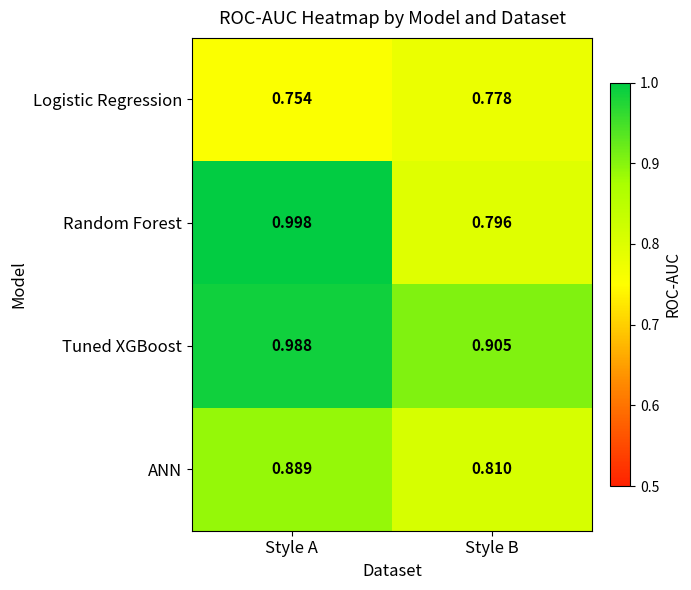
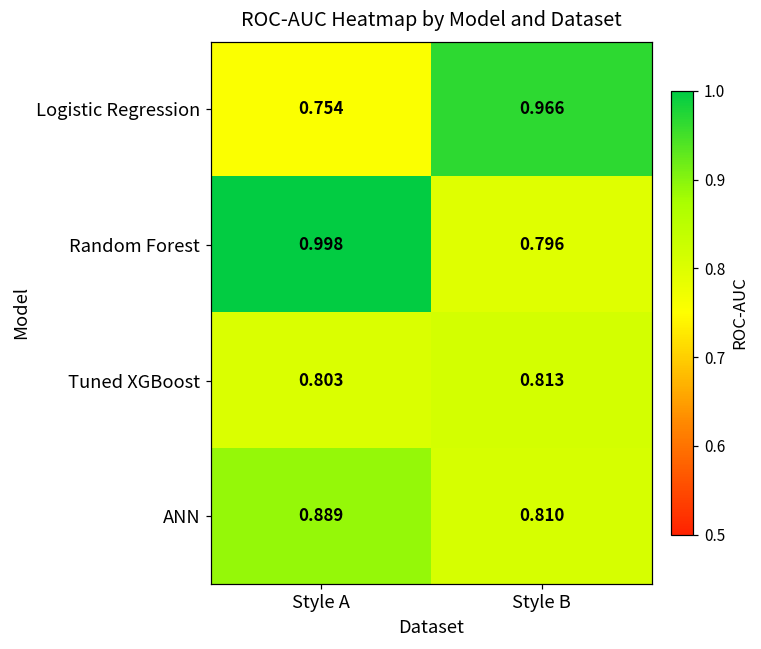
Logistic Regression, Style B: 0.778 -> 0.966
Tuned XGBoost, Style A: 0.988 -> 0.803
Tuned XGBoost, Style B: 0.905 -> 0.813
